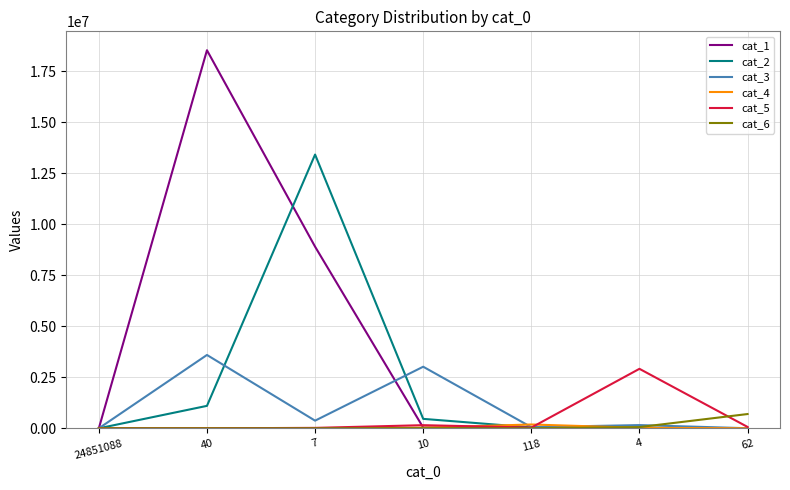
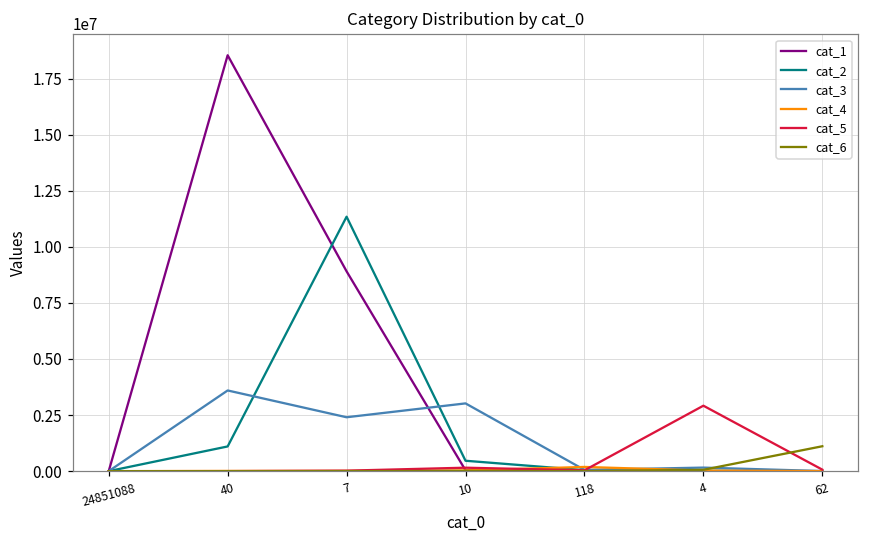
cat_2, 7: 13400000 -> 11300000
cat_3, 7: 400000 -> 2400000
cat_6, 62: 700000 -> 1100000
